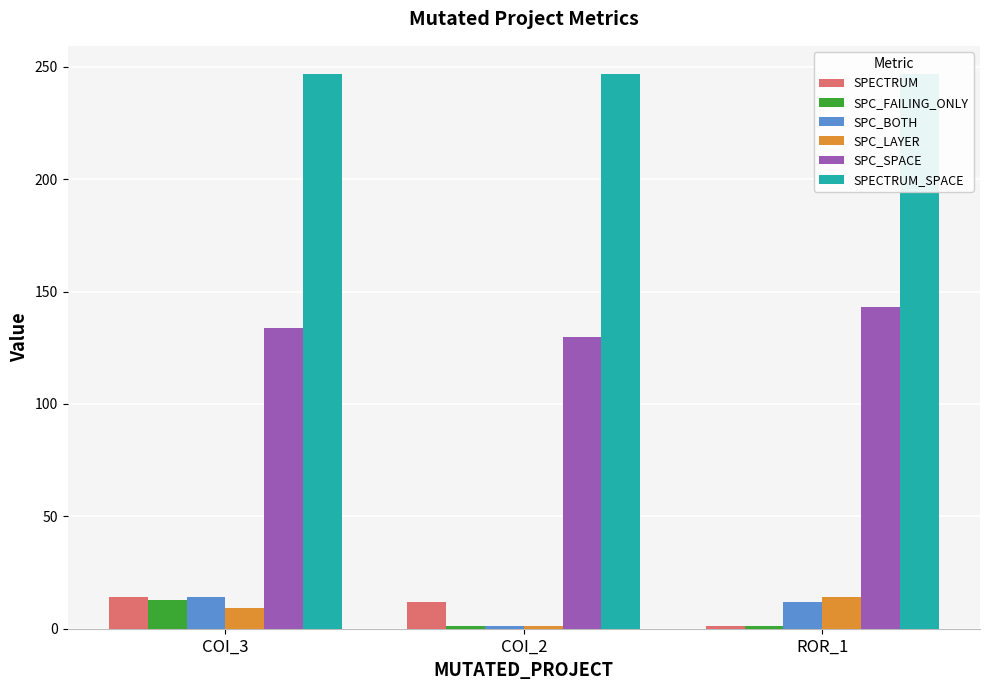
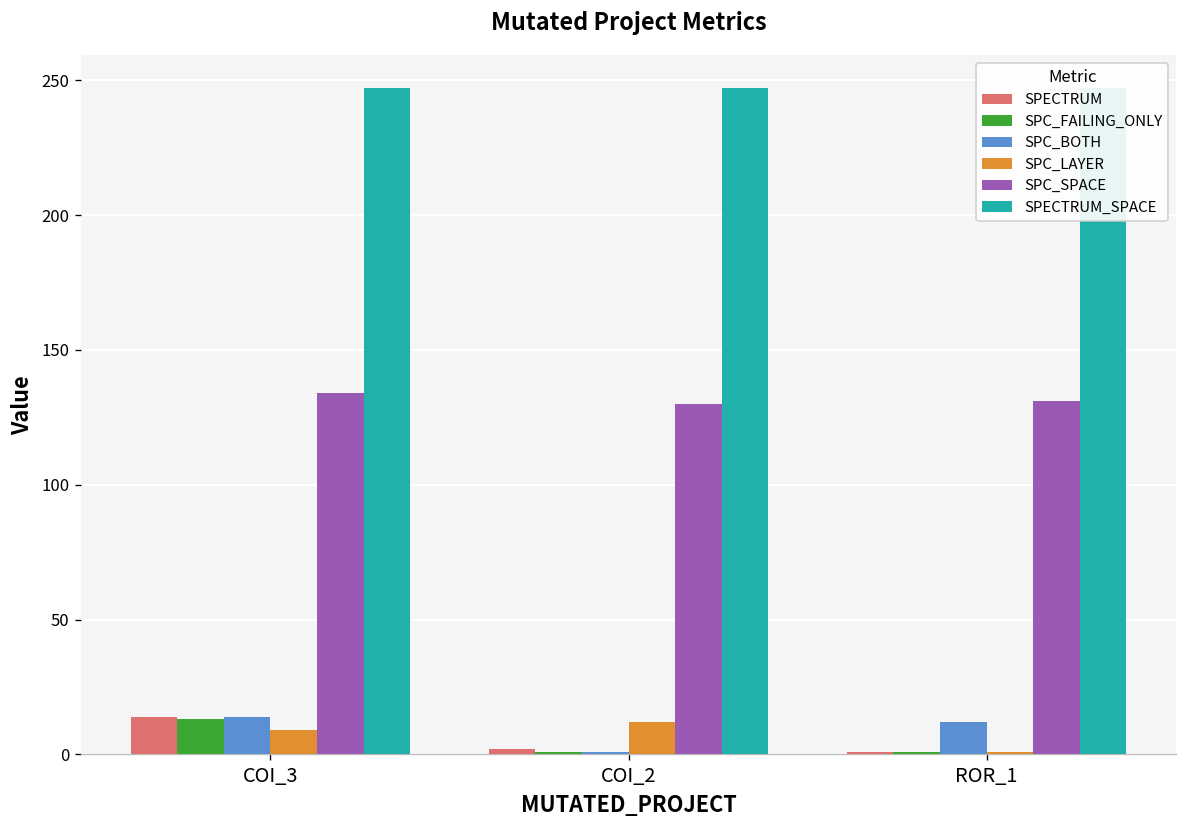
SPECTRUM, COI_2: 12 -> 2
SPC_LAYER, COI_2: 1 -> 12
SPC_LAYER, ROR_1: 14 -> 1
SPC_SPACE, ROR_1: 143 -> 131
